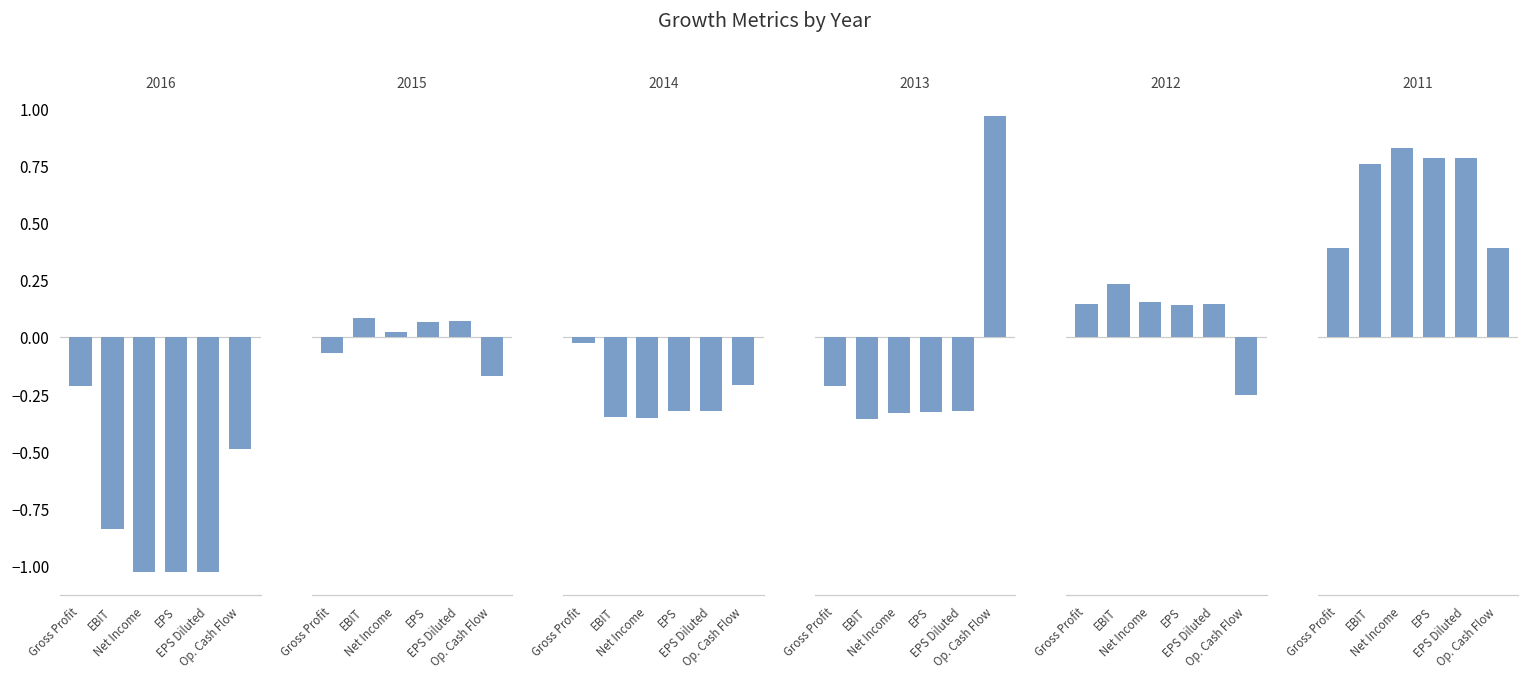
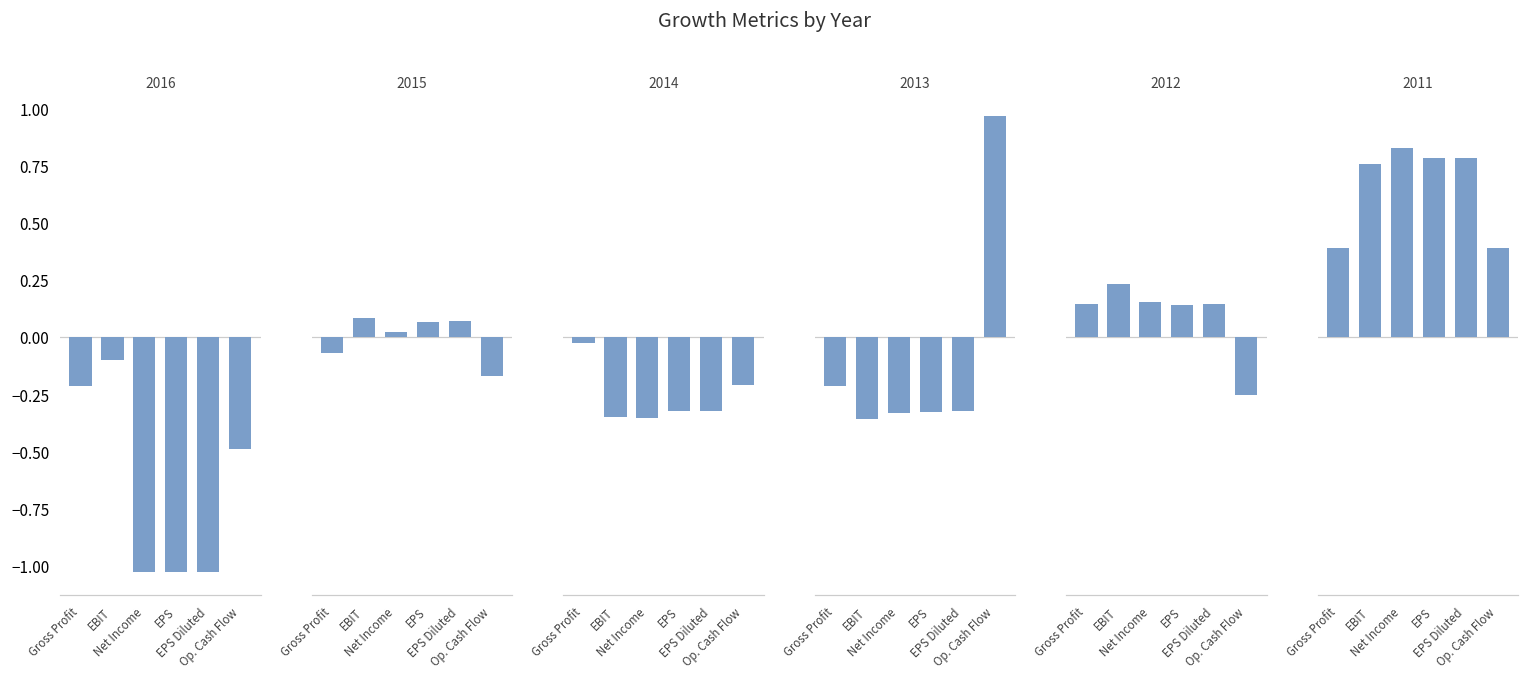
2016, EBIT: -0.84 -> -0.10
